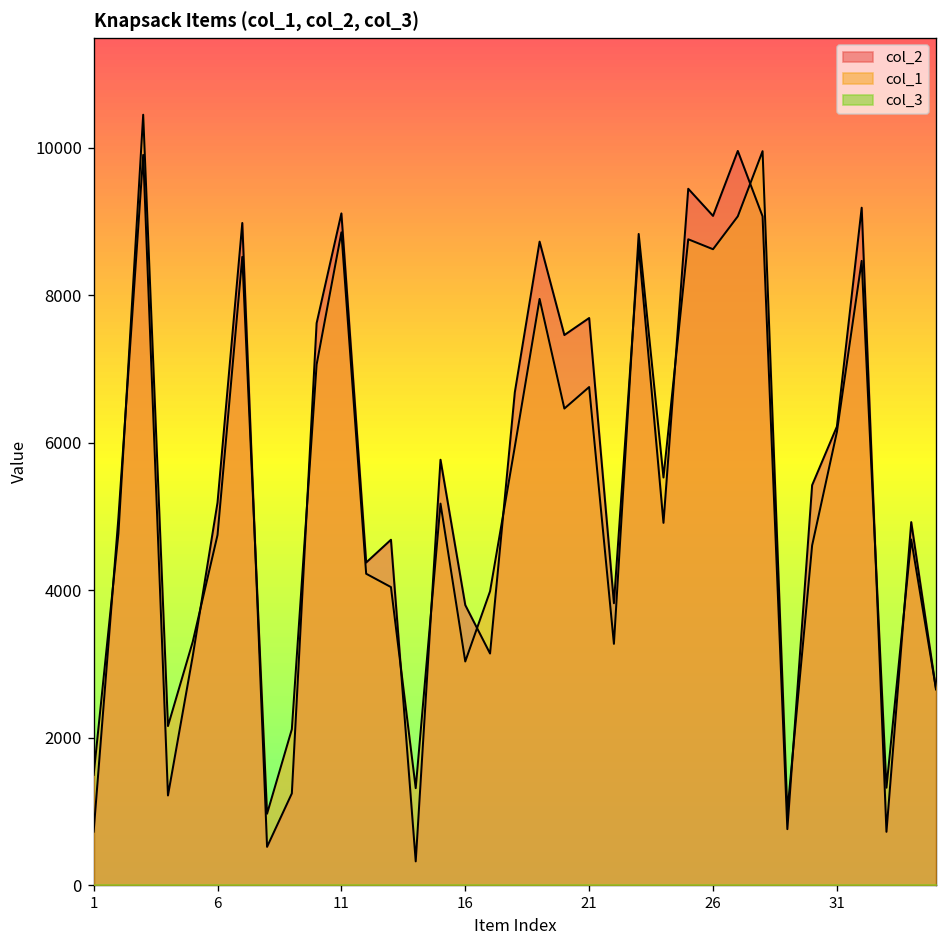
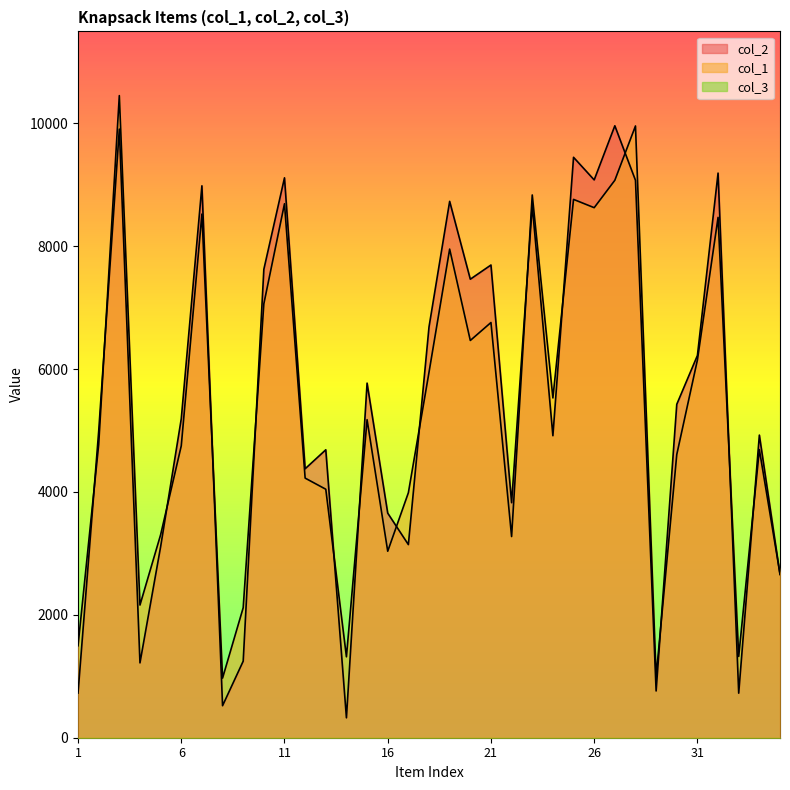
col_1, 11: 8900 -> 8700
col_2, 16: 3800 -> 3700
